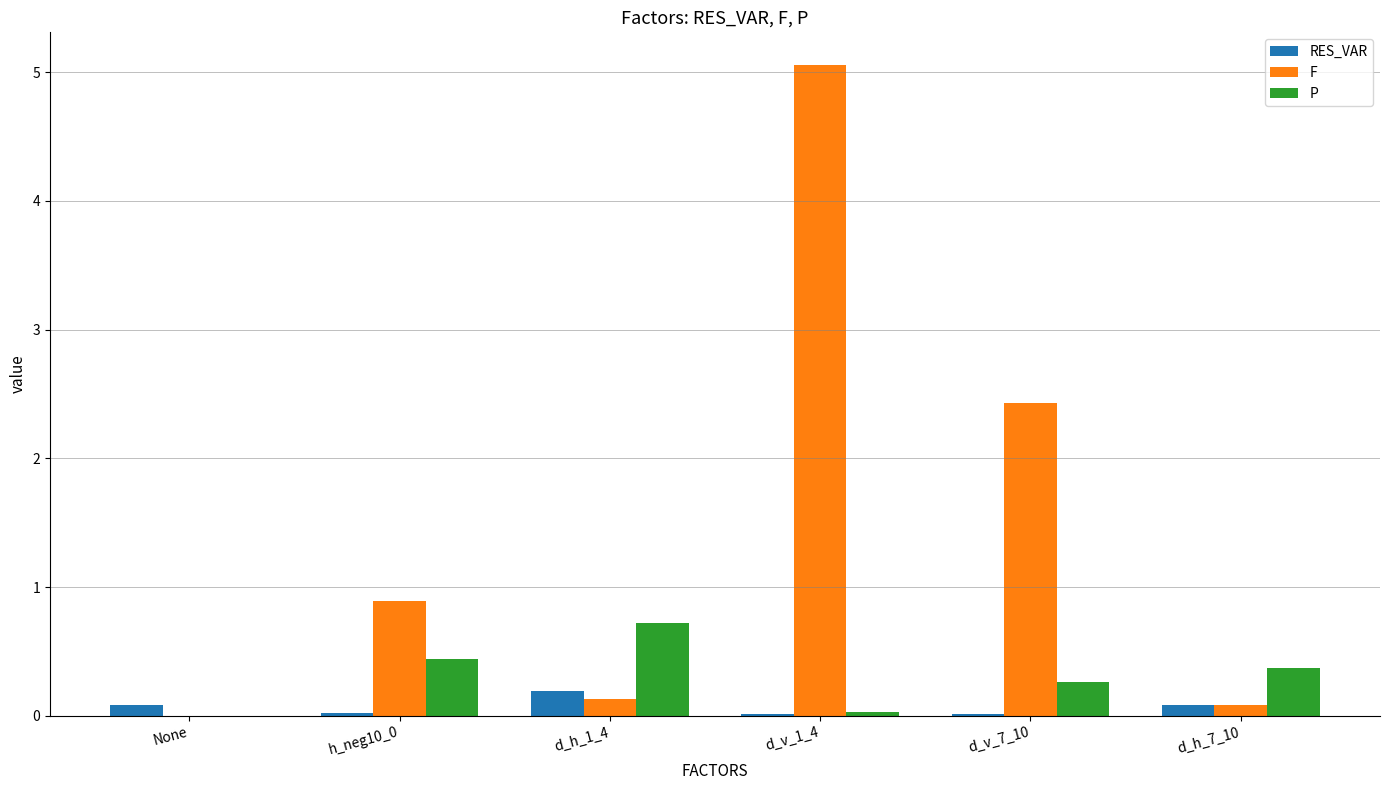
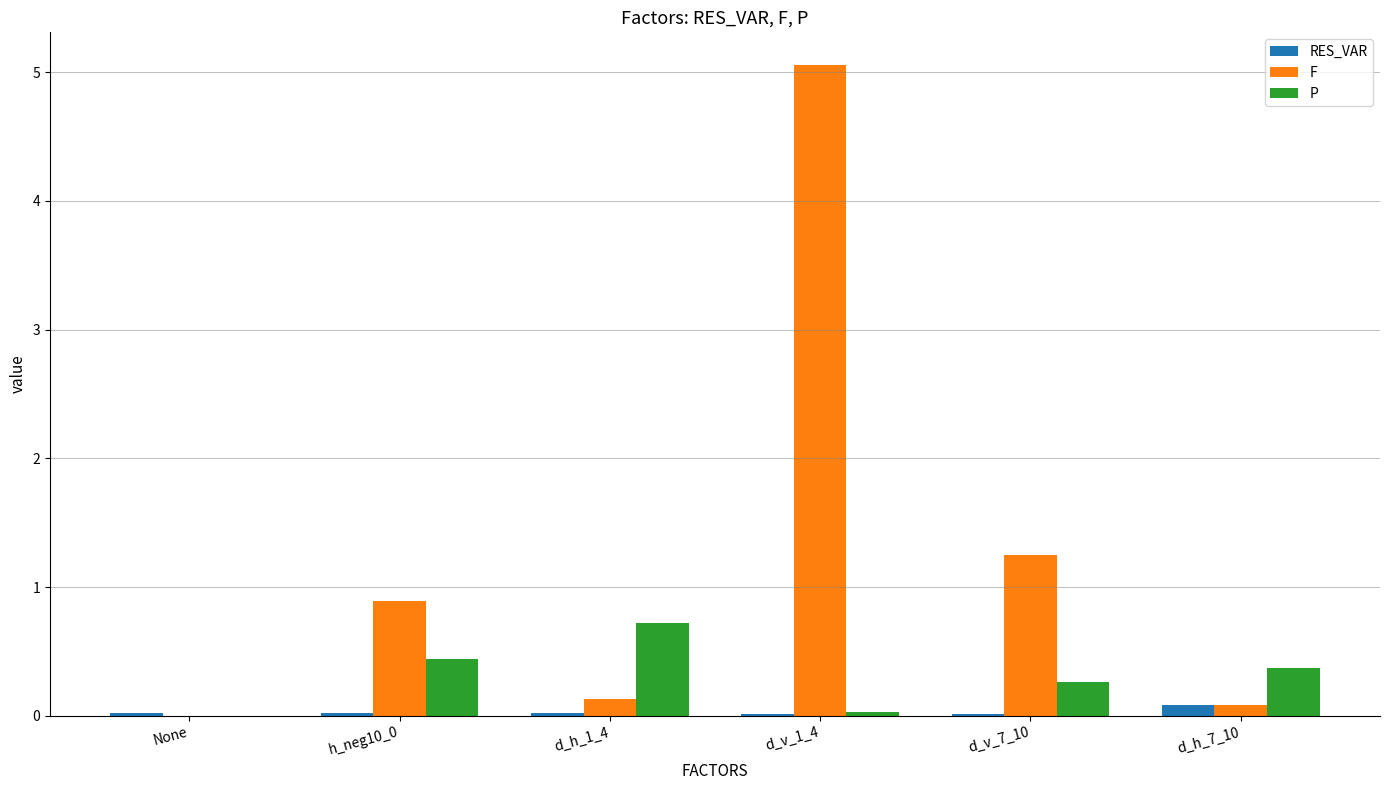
RES_VAR, None: 0.08 -> 0.02
RES_VAR, d_h_1_4: 0.19 -> 0.02
F, d_v_7_10: 2.43 -> 1.25
